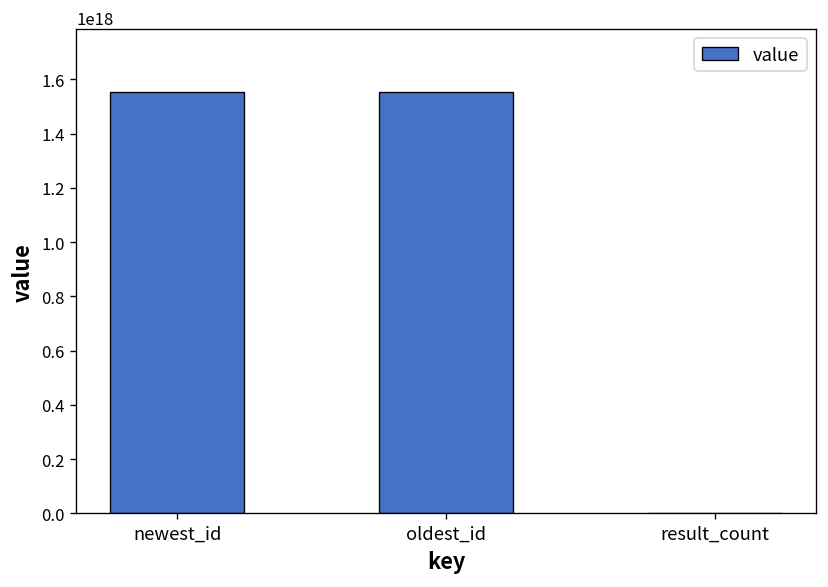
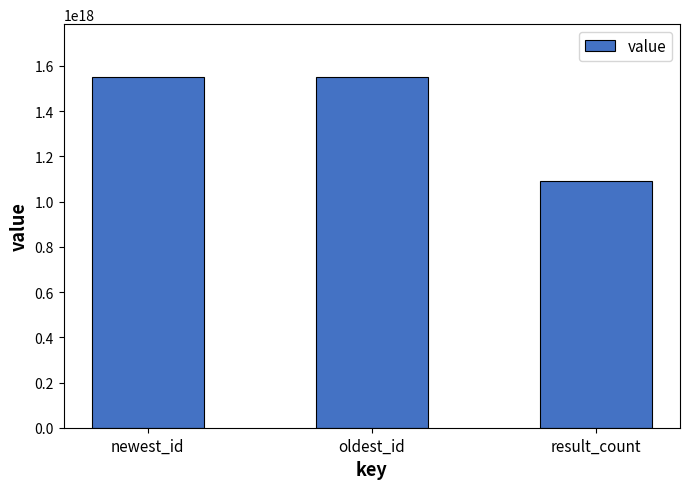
result_count: 0 -> 1090000000000000000
